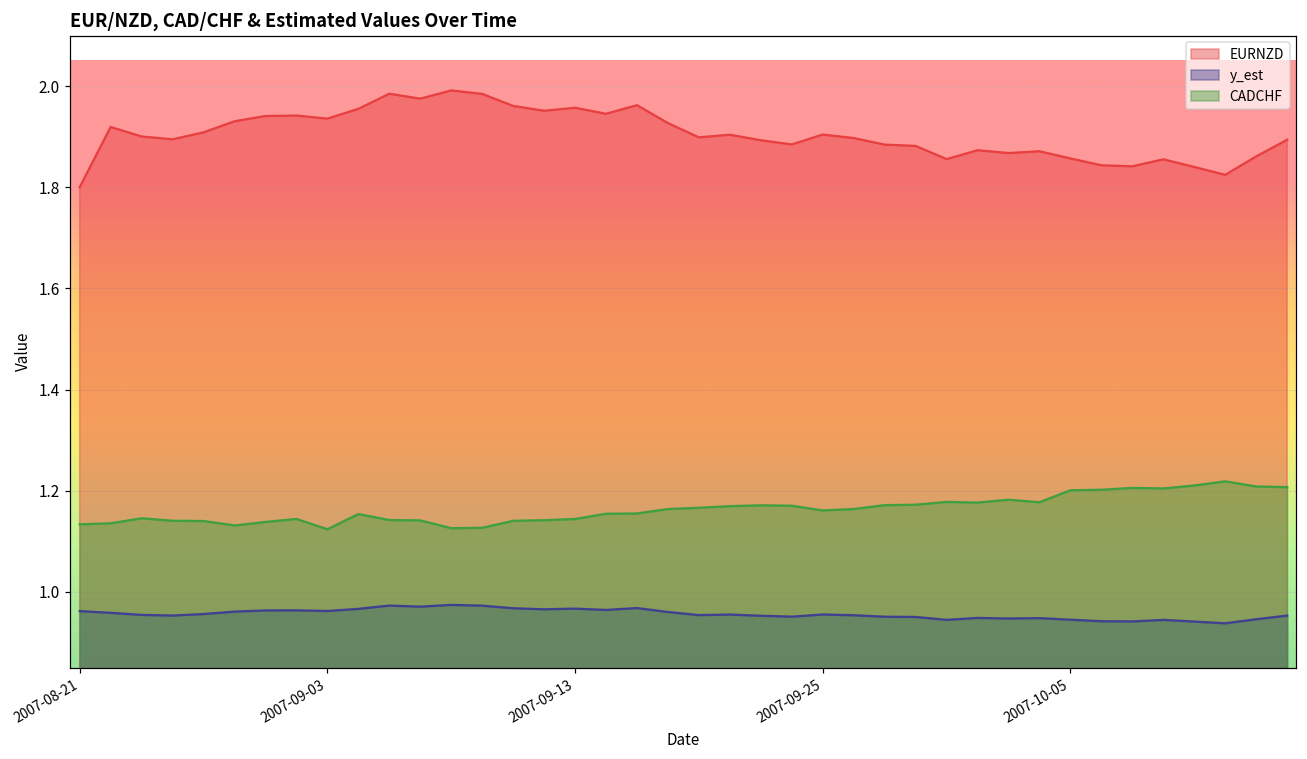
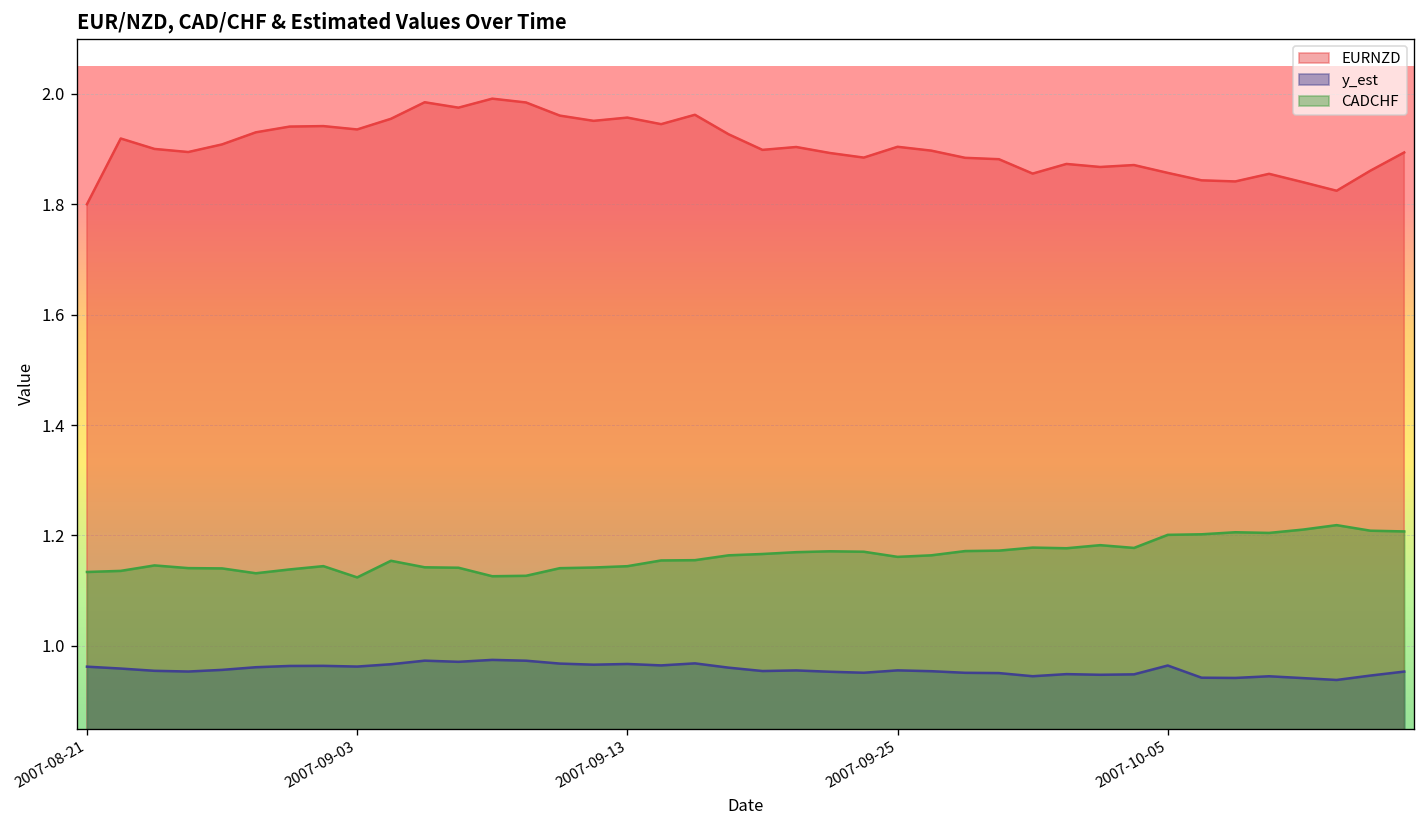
y_est, 2007-10-05: 0.95 -> 0.96
